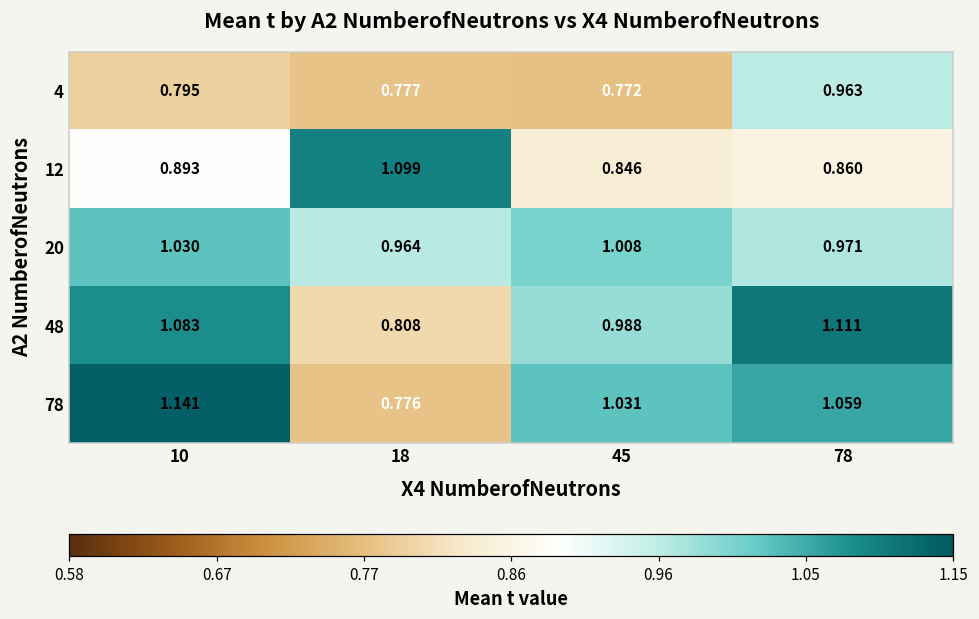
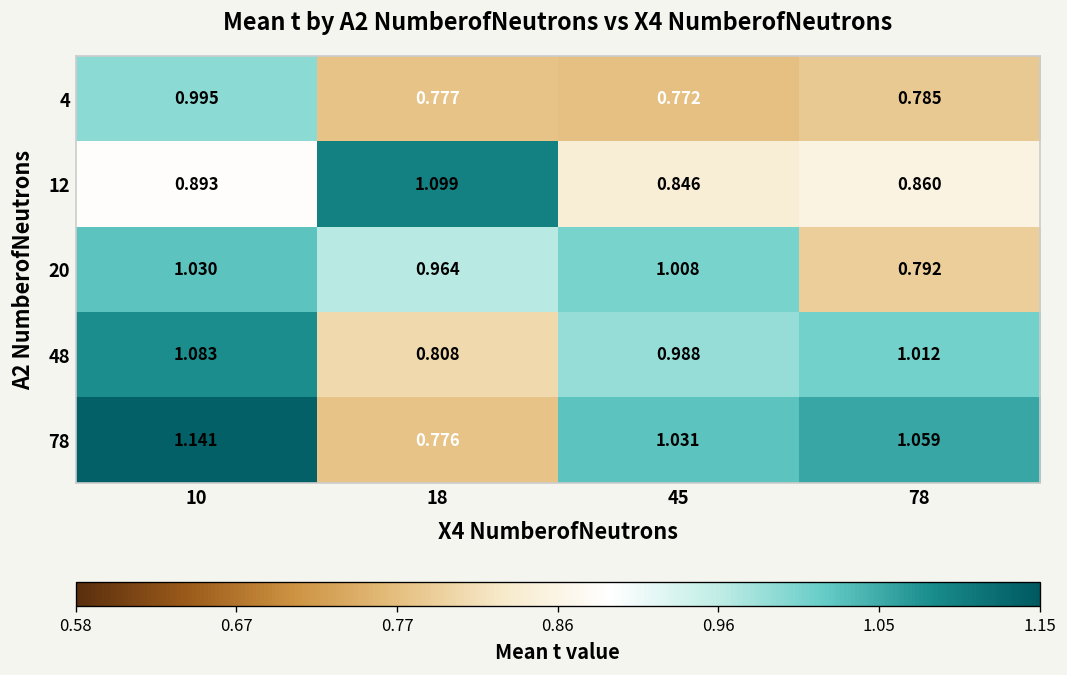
4, 10: 0.795 -> 0.995
4, 78: 0.963 -> 0.785
20, 78: 0.971 -> 0.792
48, 78: 1.111 -> 1.012
